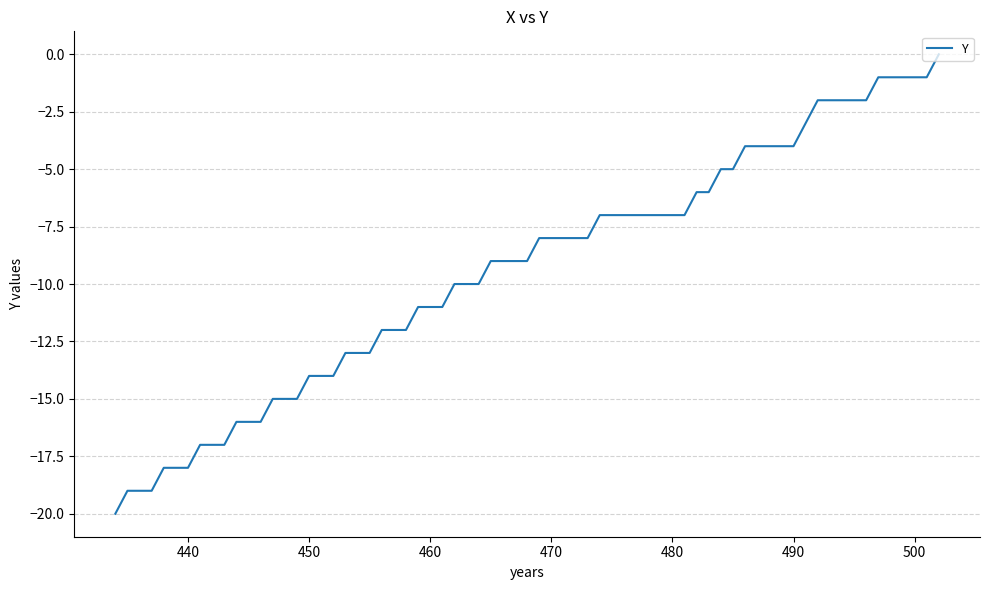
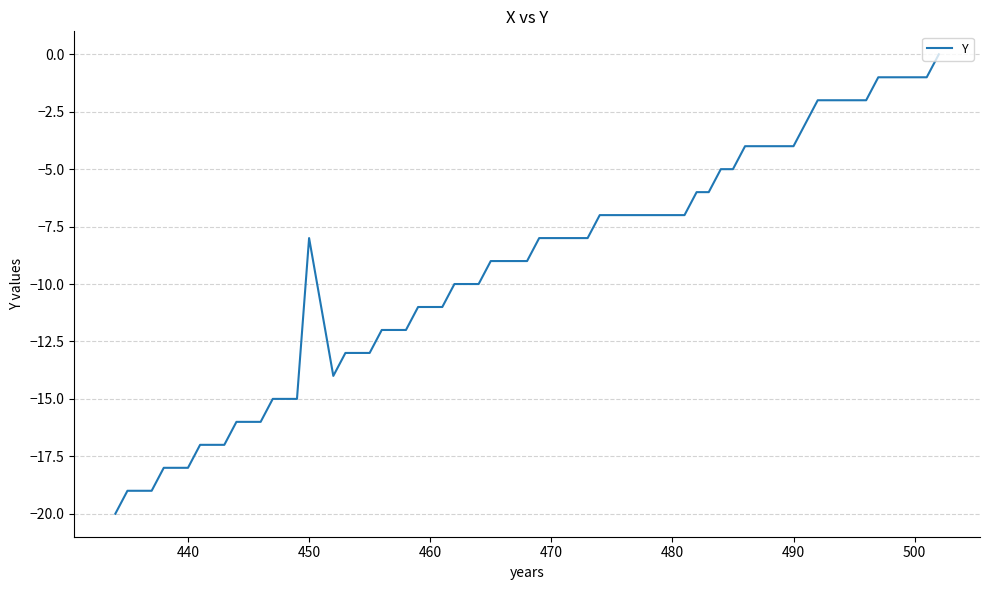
450: -14 -> -8
